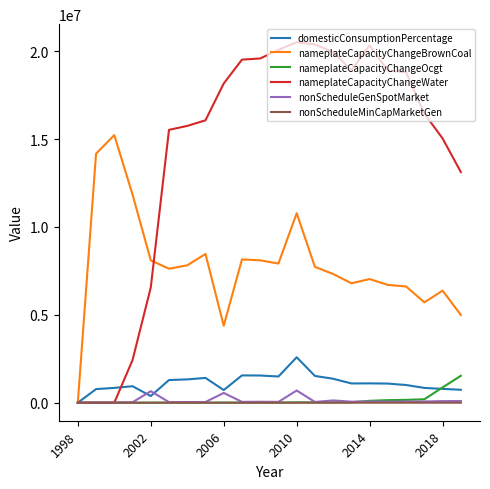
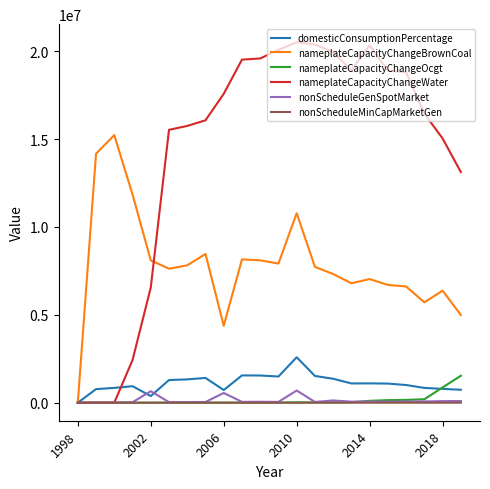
nameplateCapacityChangeWater, 2006: 18200000 -> 17600000
